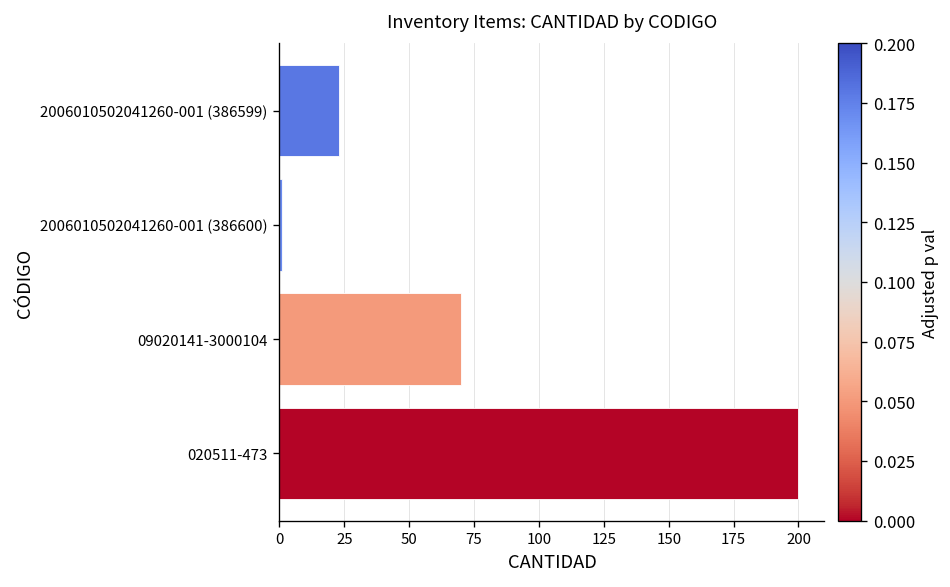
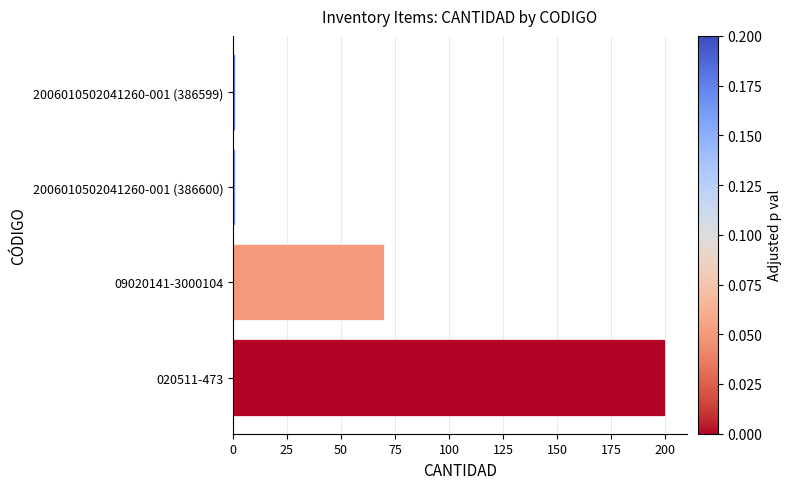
2006010502041260-001 (386599): 23 -> 1
